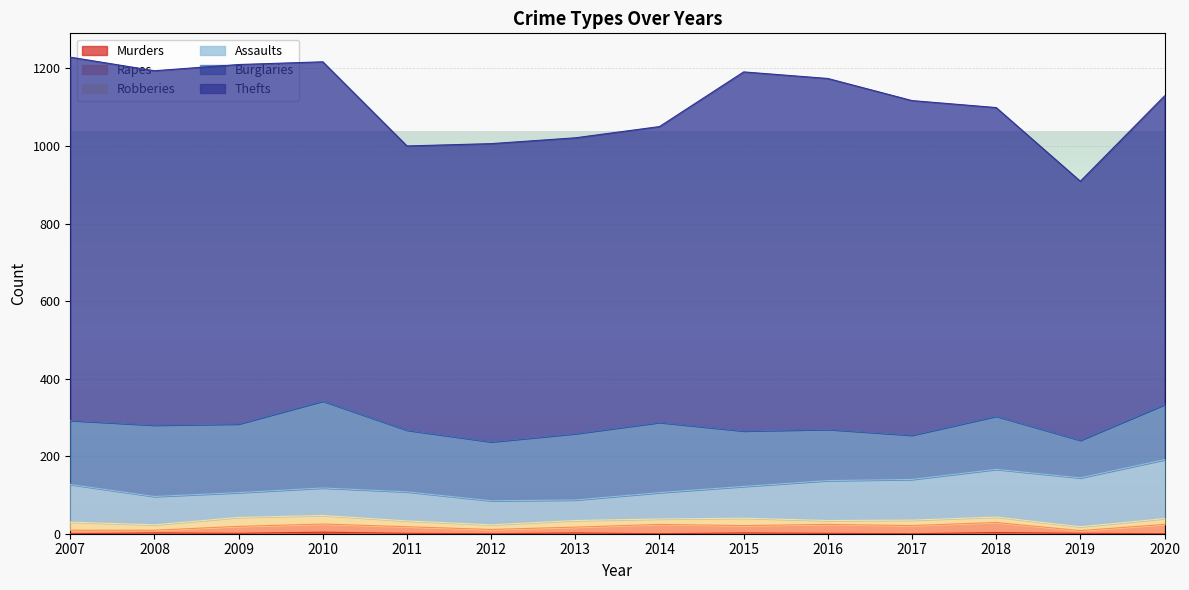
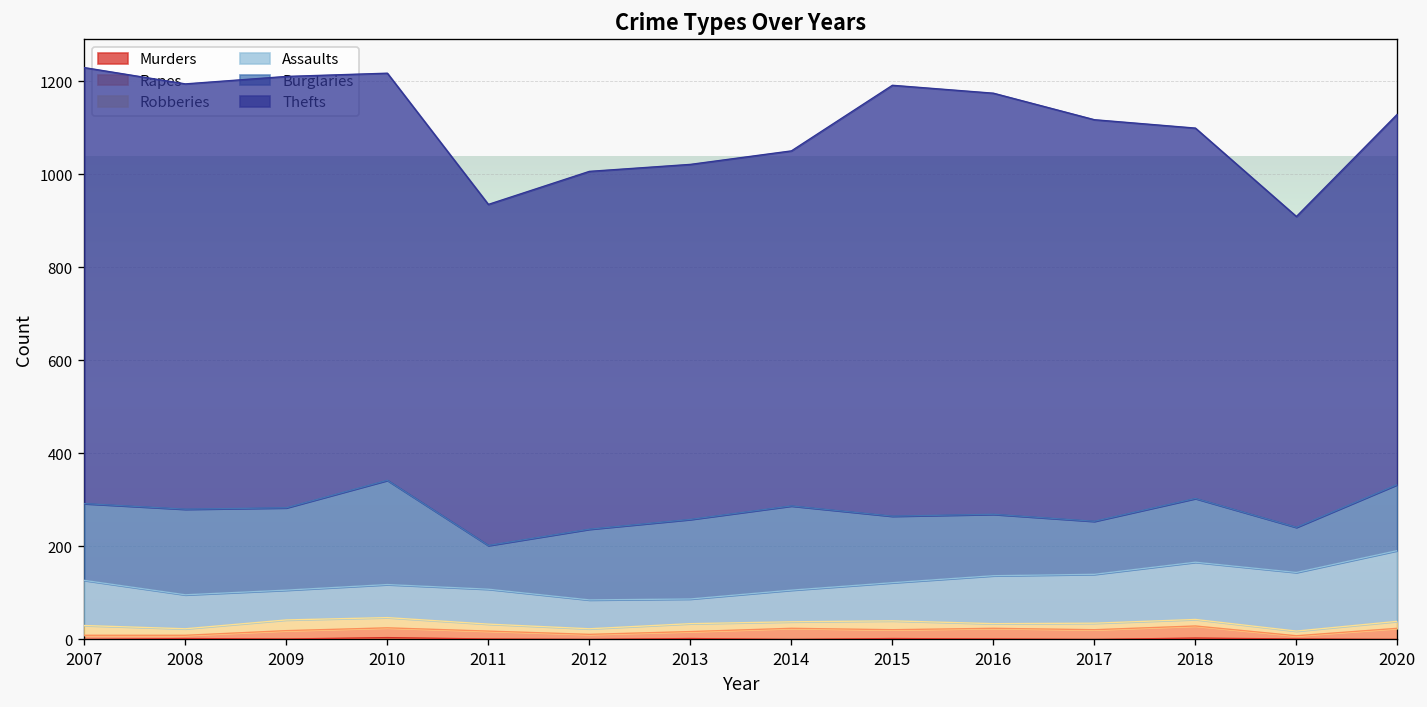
Burglaries, 2011: 160 -> 90
